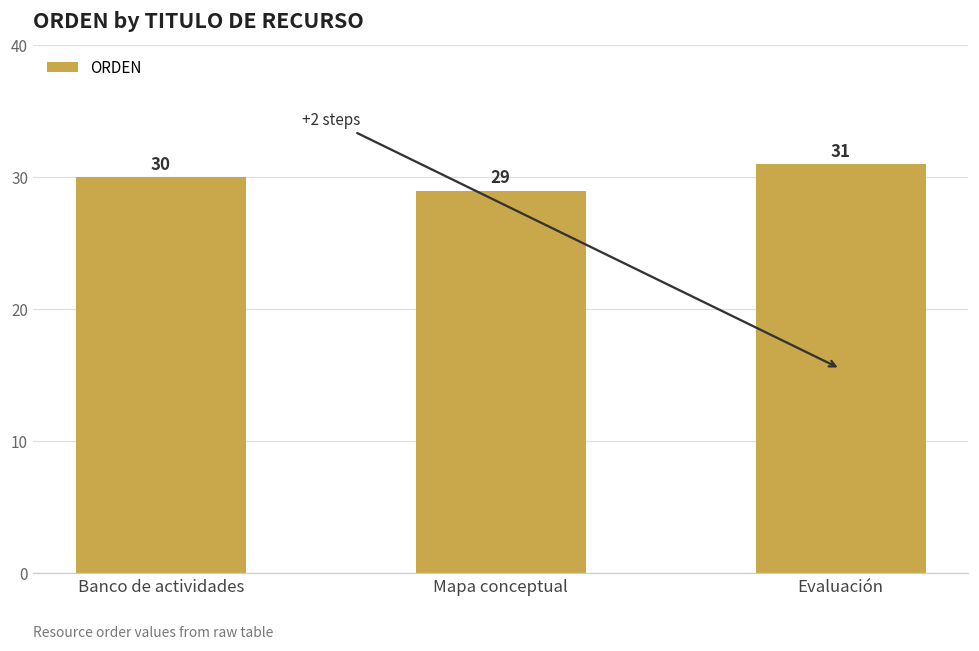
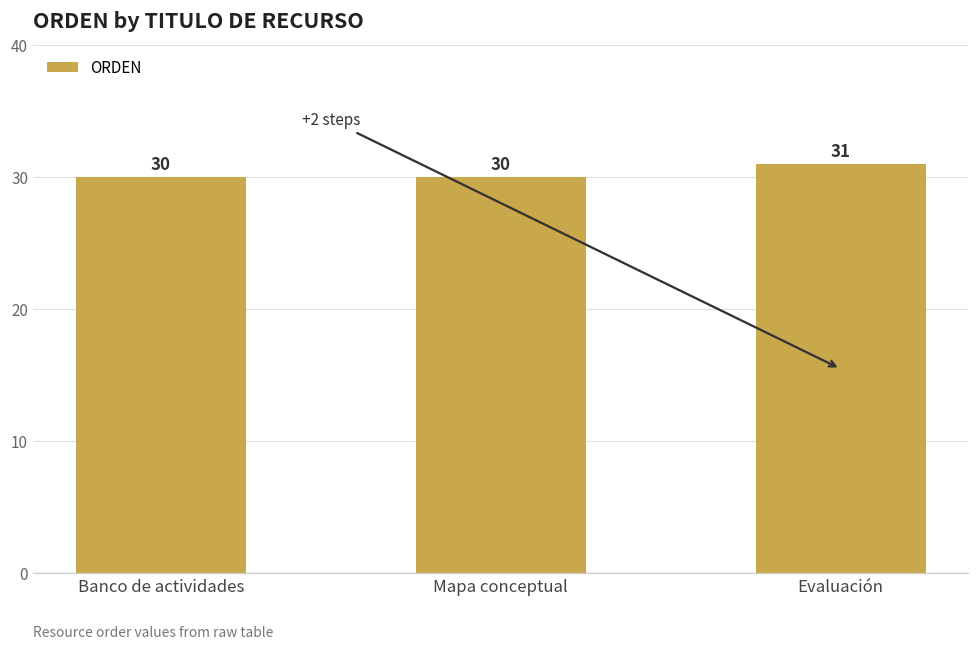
Mapa conceptual: 29 -> 30
